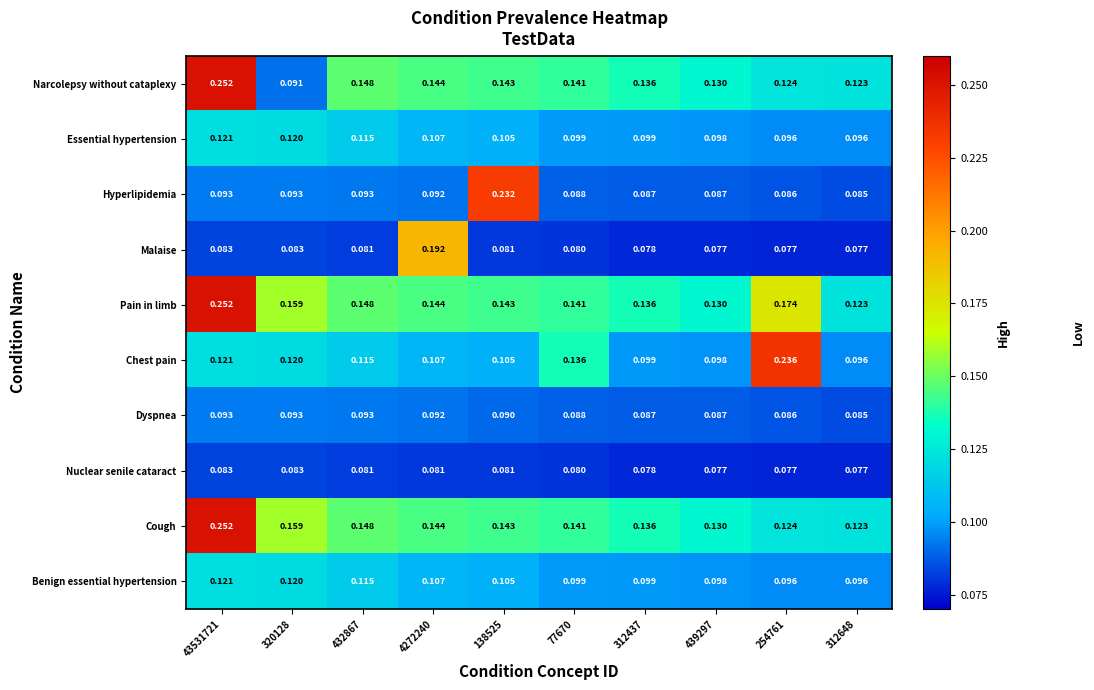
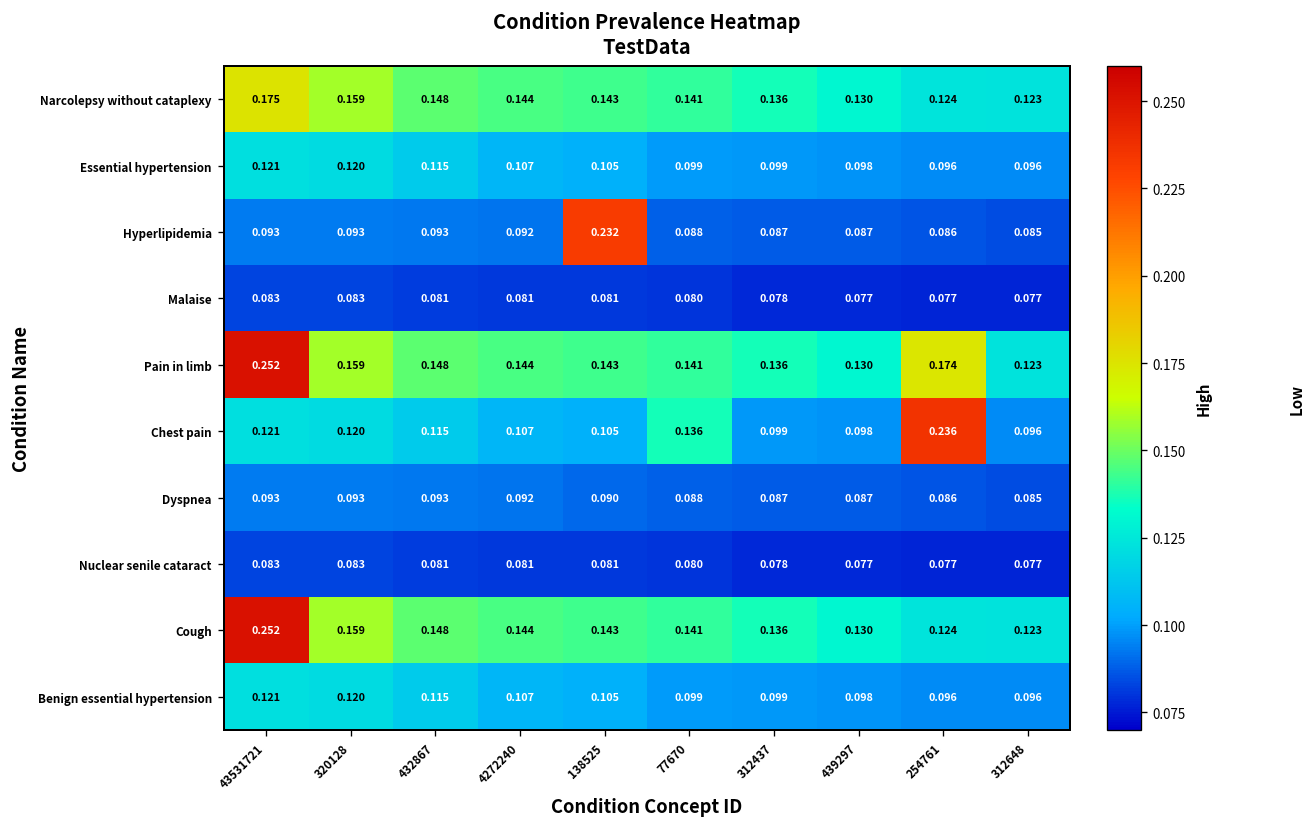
Narcolepsy without cataplexy, 43531721: 0.252 -> 0.175
Narcolepsy without cataplexy, 320128: 0.091 -> 0.159
Malaise, 4272240: 0.192 -> 0.081
